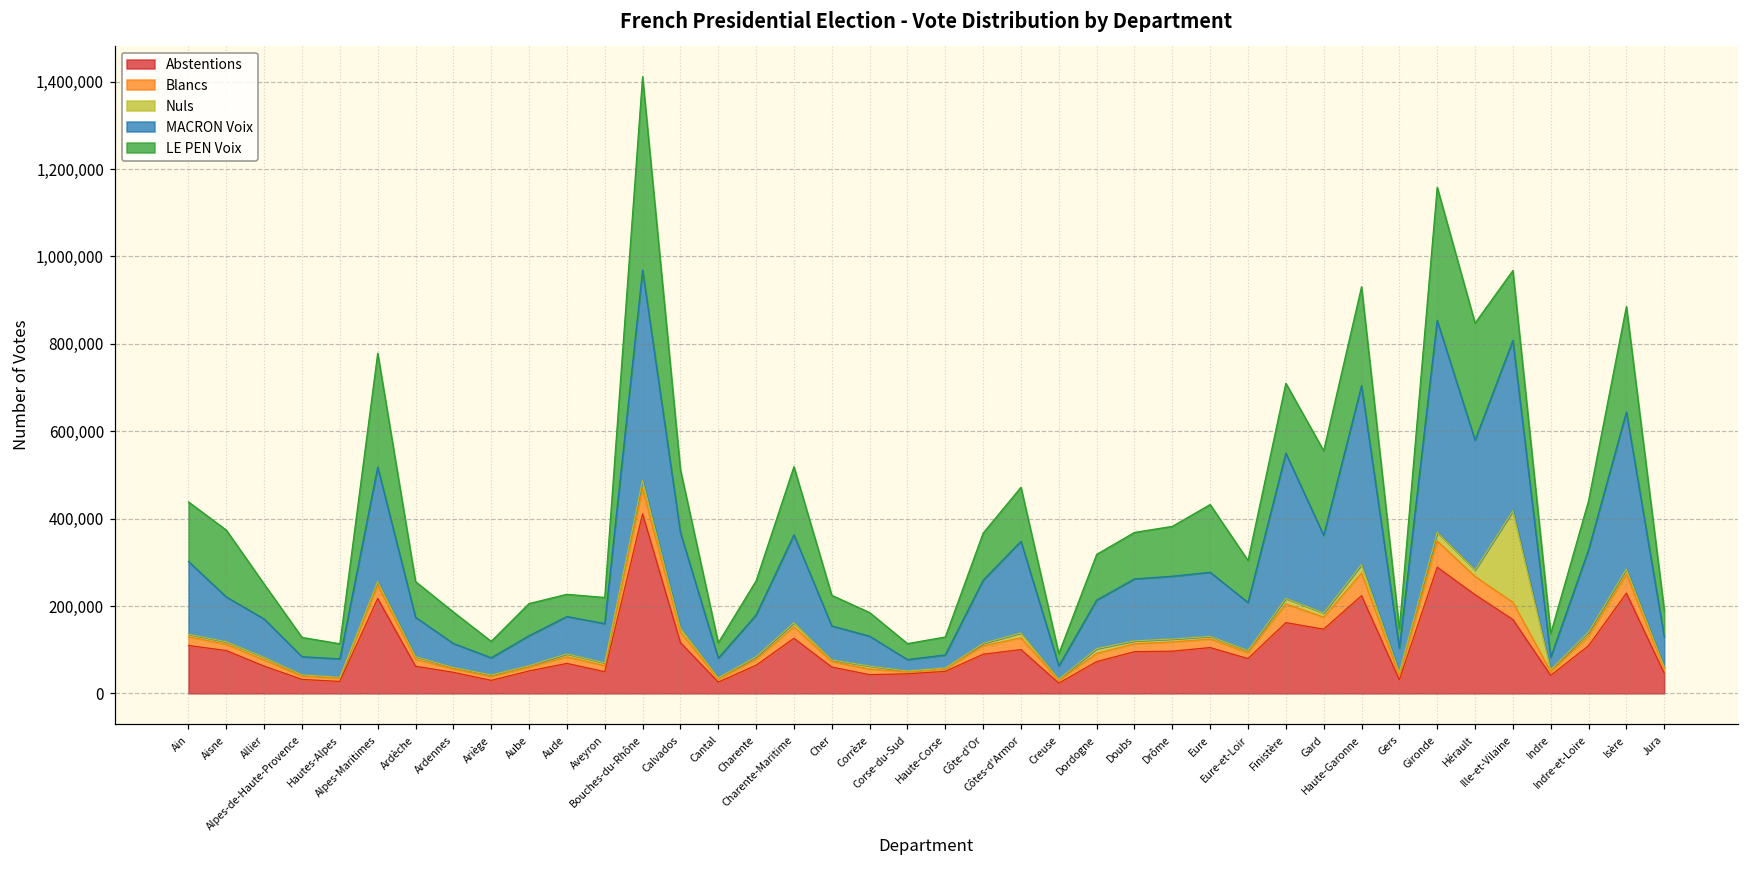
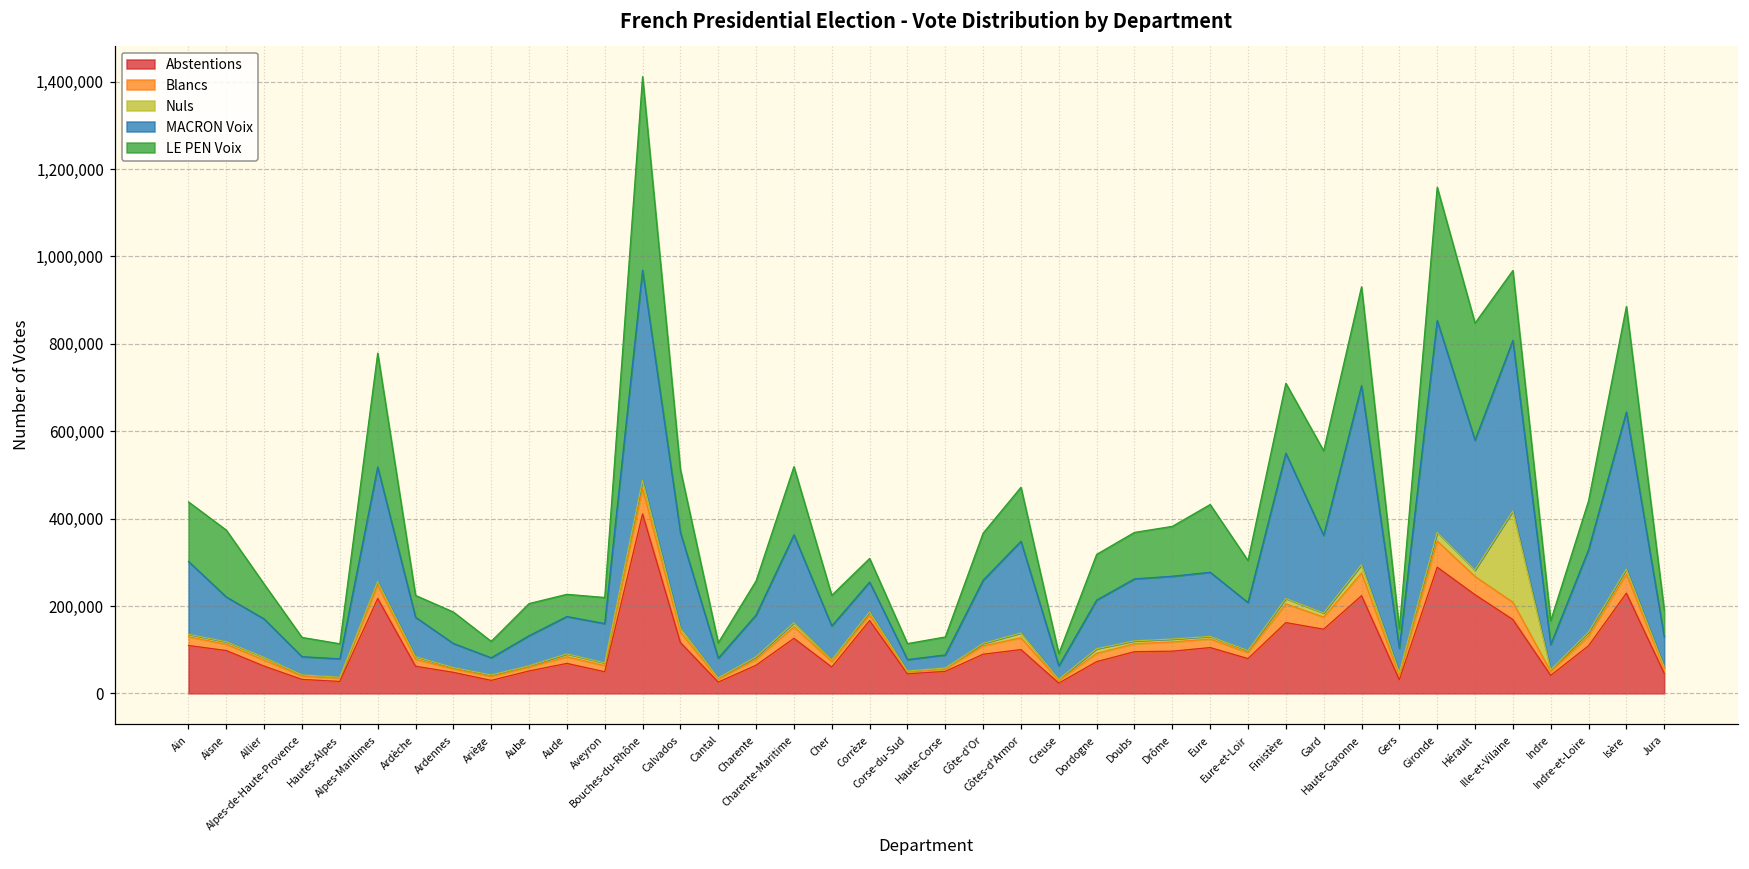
LE PEN Voix, Ardèche: 80,000 -> 50,000
Abstentions, Corrèze: 40,000 -> 170,000
MACRON Voix, Indre: 30,000 -> 60,000
